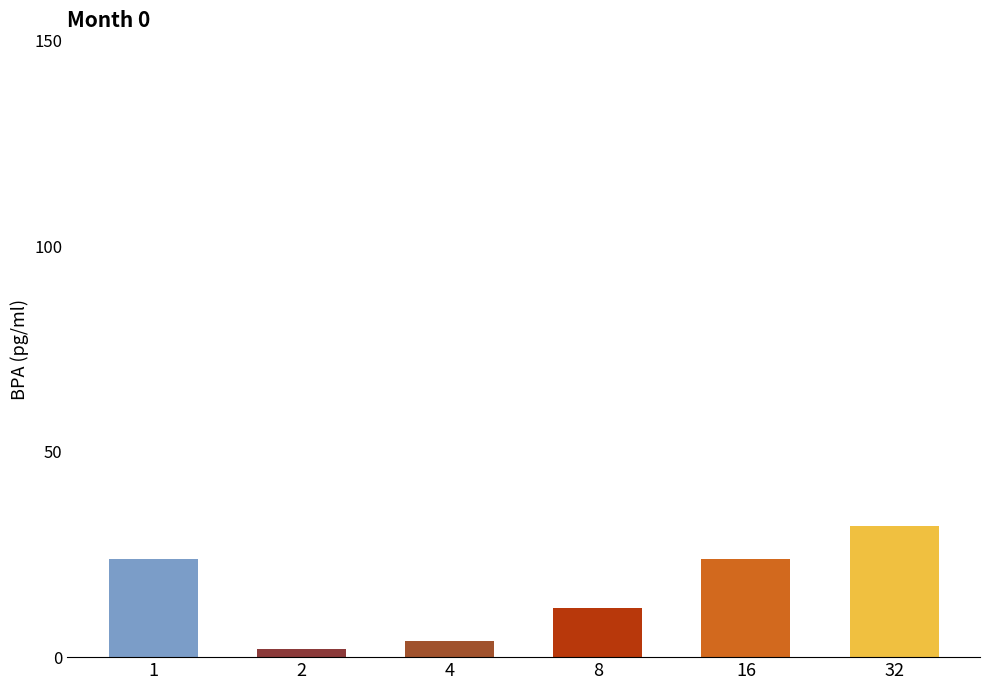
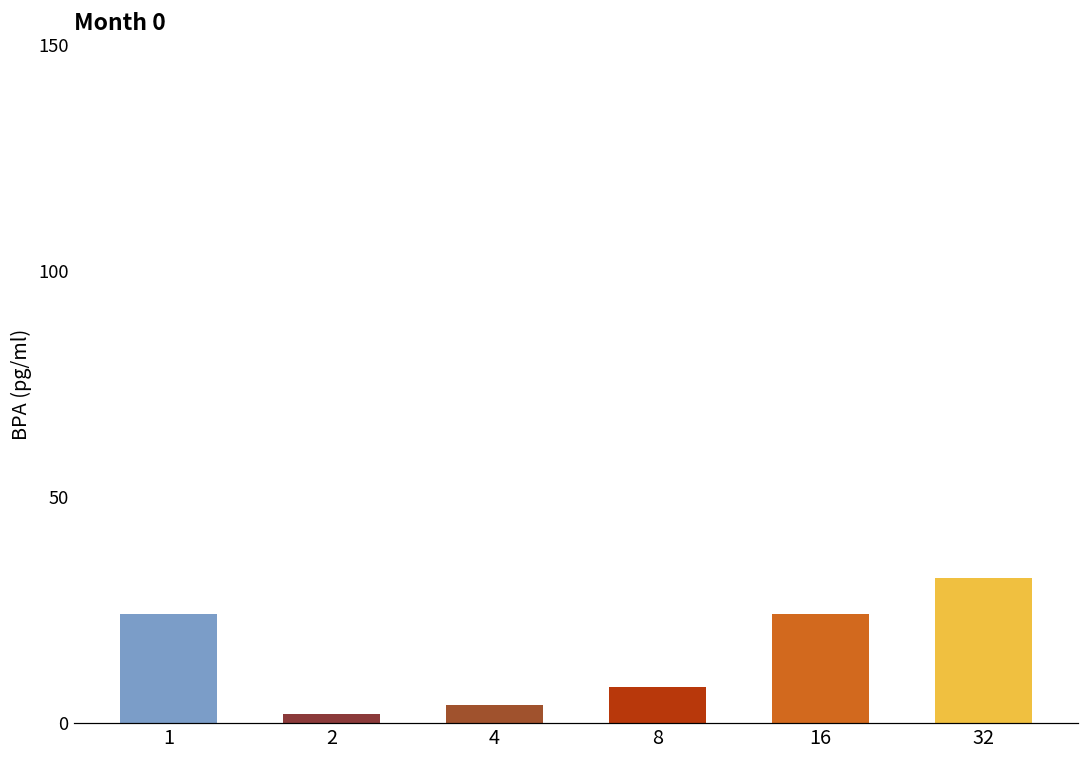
8: 12 -> 8
